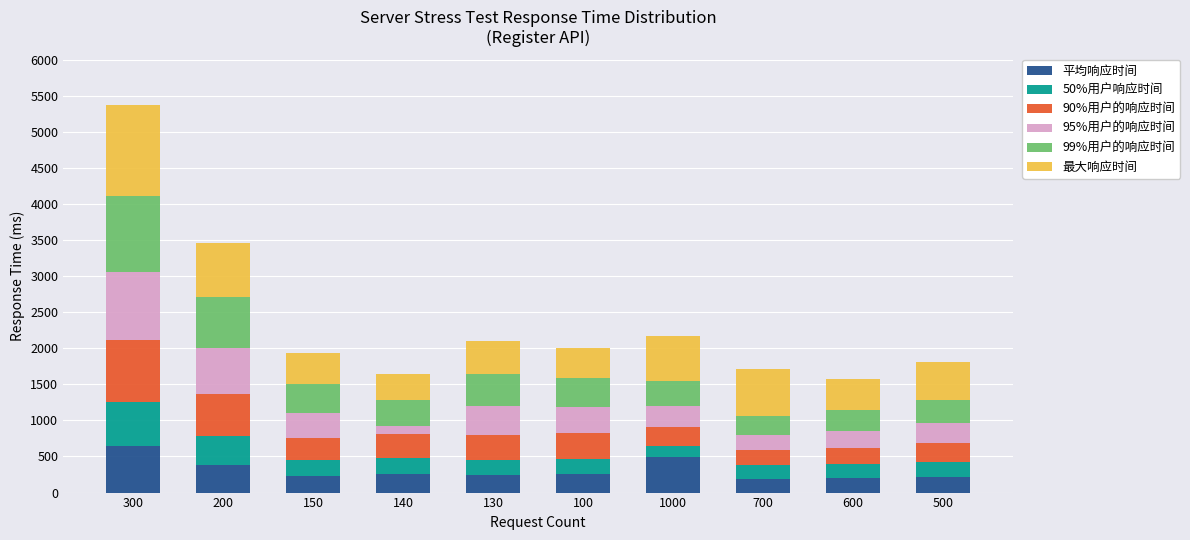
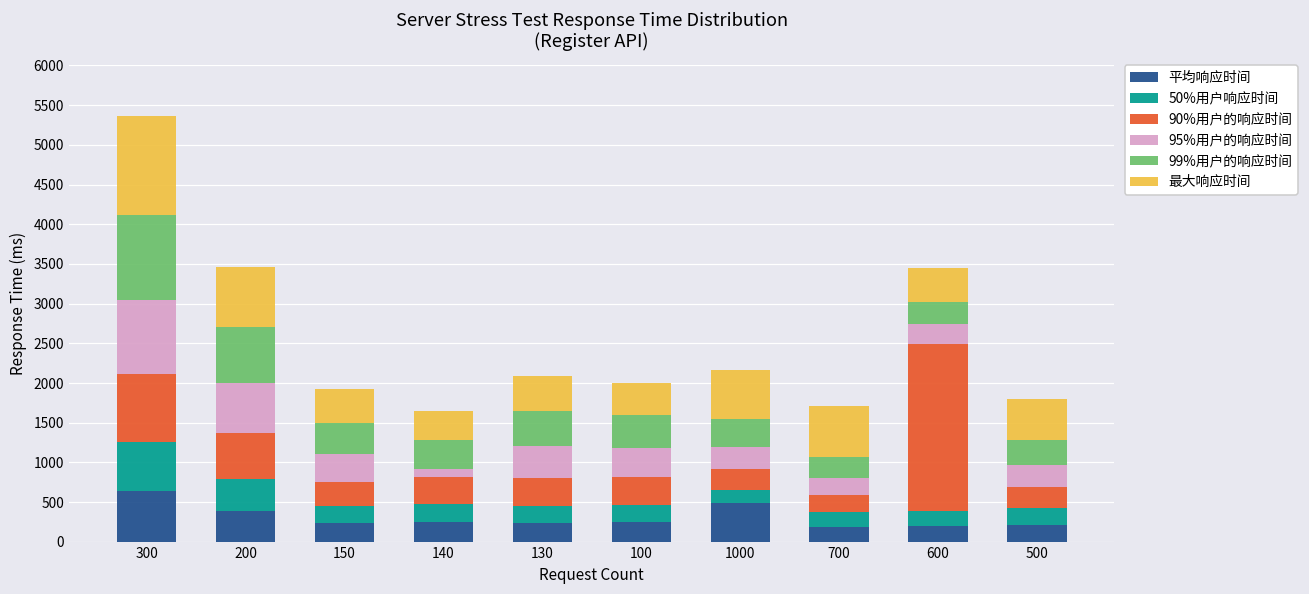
90%用户的响应时间, 600: 200 -> 2100
